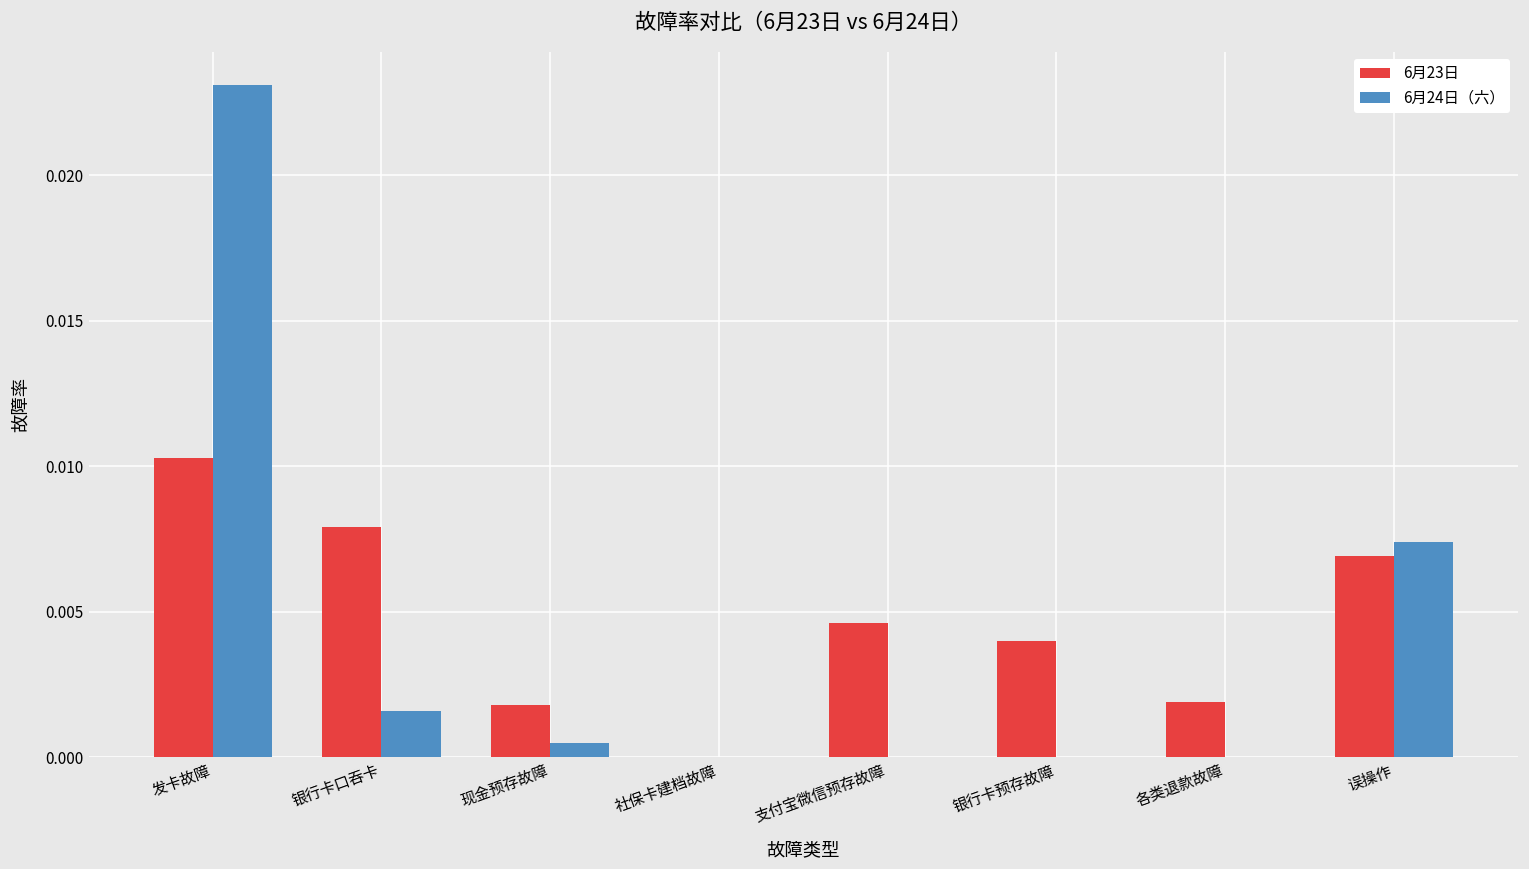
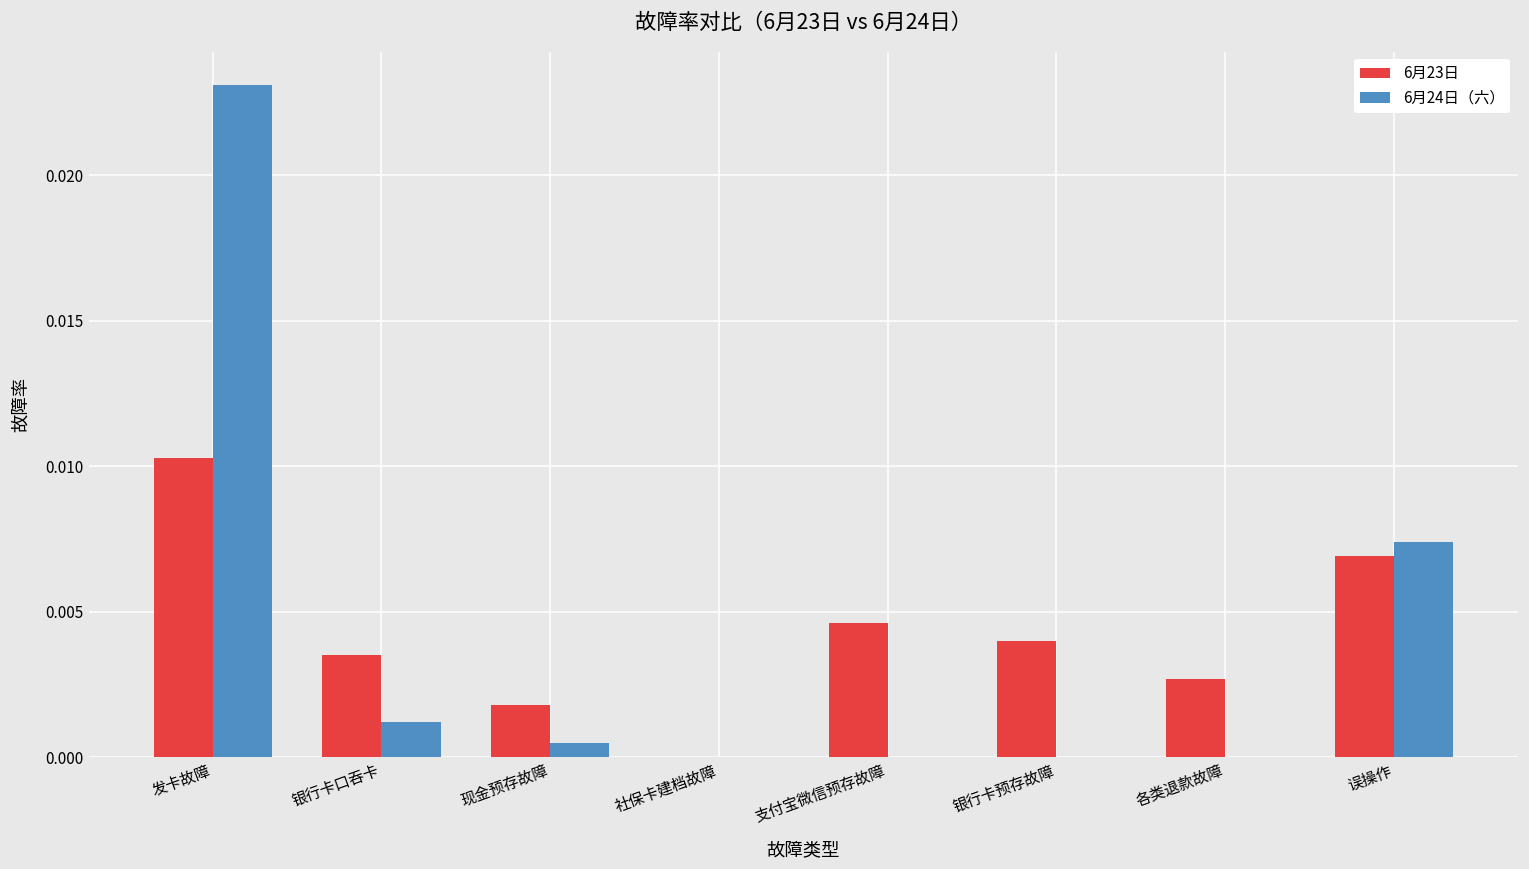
6月23日, 银行卡口吞卡: 0.0079 -> 0.0035
6月24日（六）, 银行卡口吞卡: 0.0016 -> 0.0012
6月23日, 各类退款故障: 0.0019 -> 0.0027
